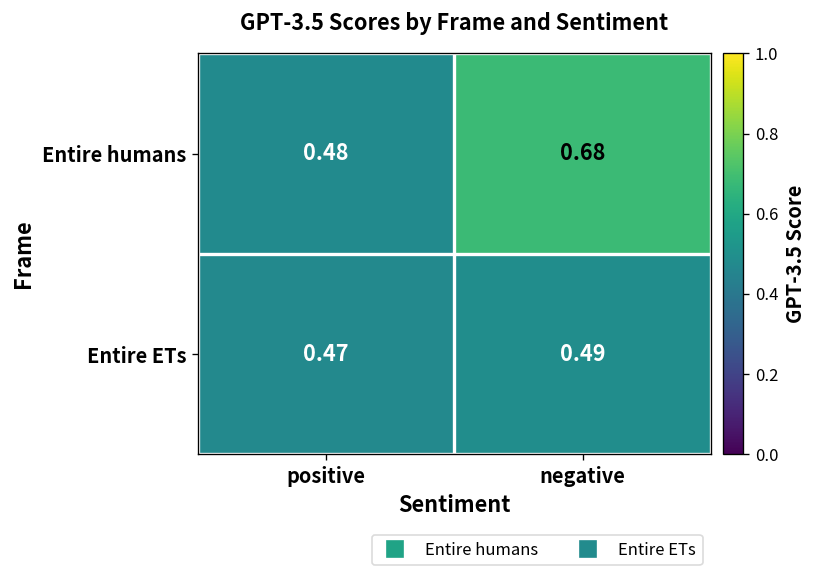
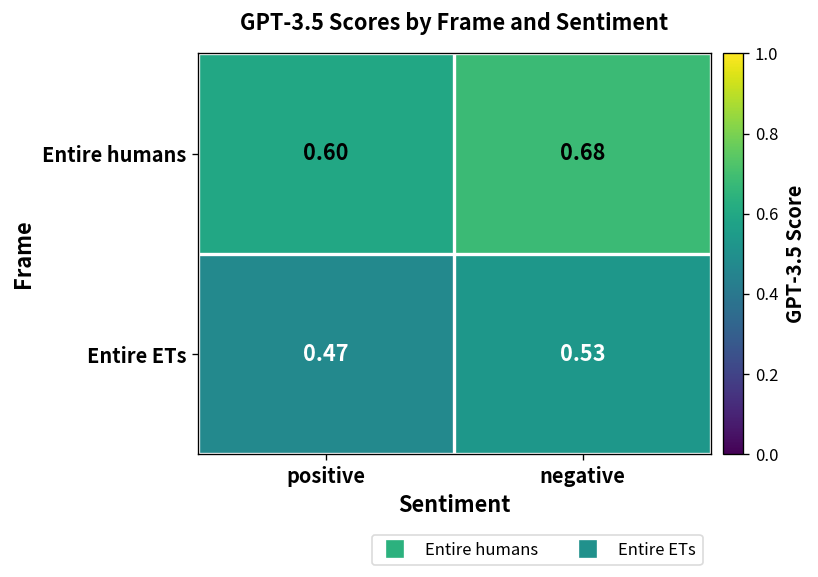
Entire humans, positive: 0.48 -> 0.60
Entire ETs, negative: 0.49 -> 0.53
